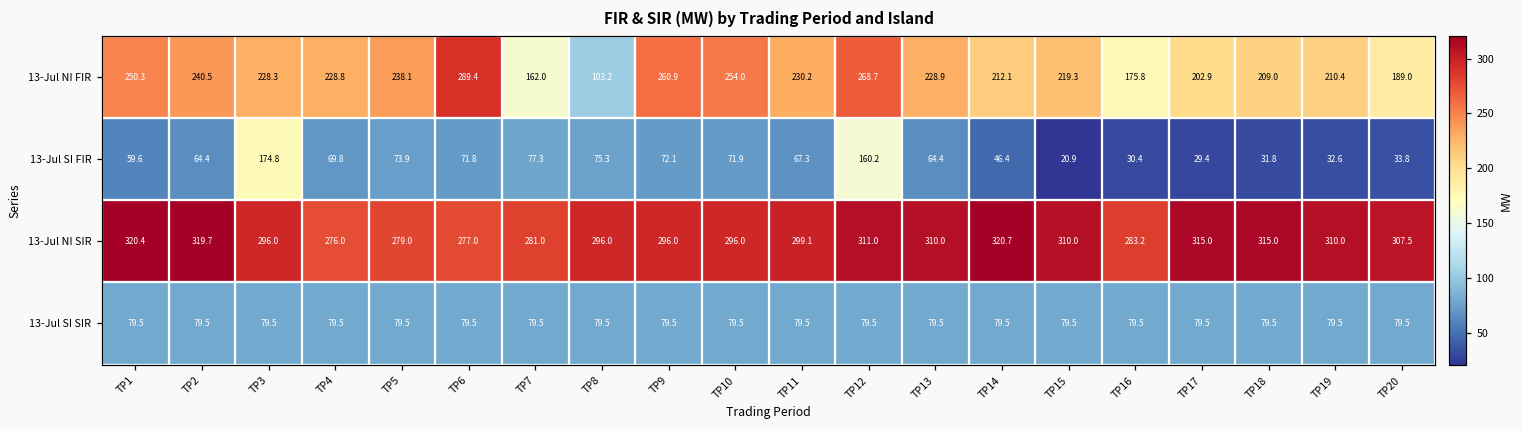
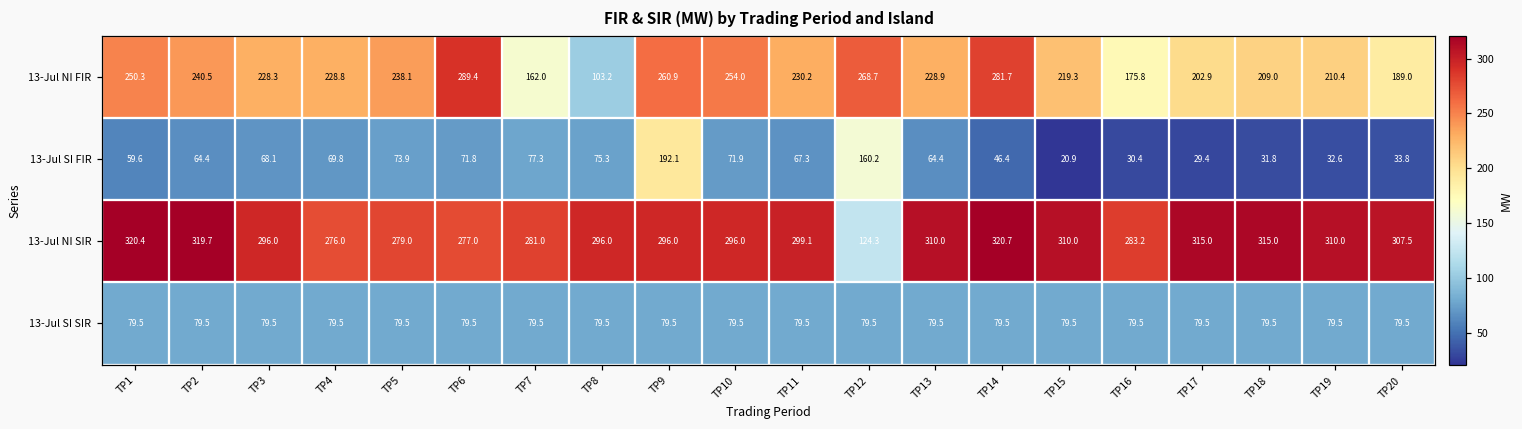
13-Jul NI FIR, TP14: 212.1 -> 281.7
13-Jul SI FIR, TP3: 174.8 -> 68.1
13-Jul SI FIR, TP9: 72.1 -> 192.1
13-Jul NI SIR, TP12: 311.0 -> 124.3
